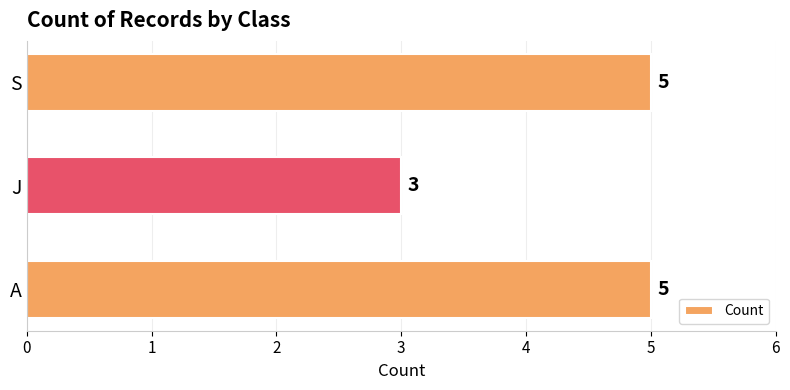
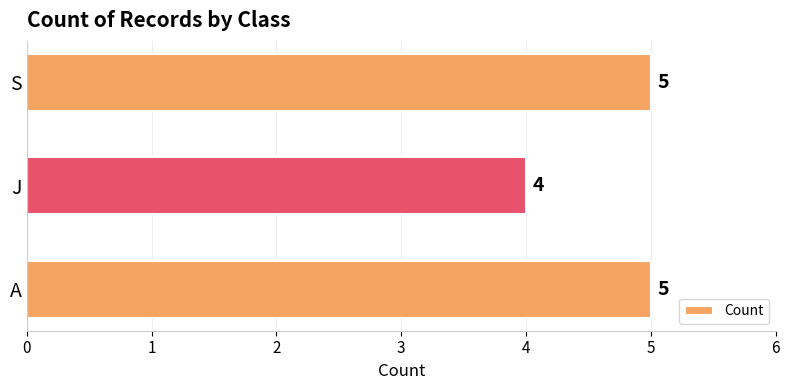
J: 3 -> 4
